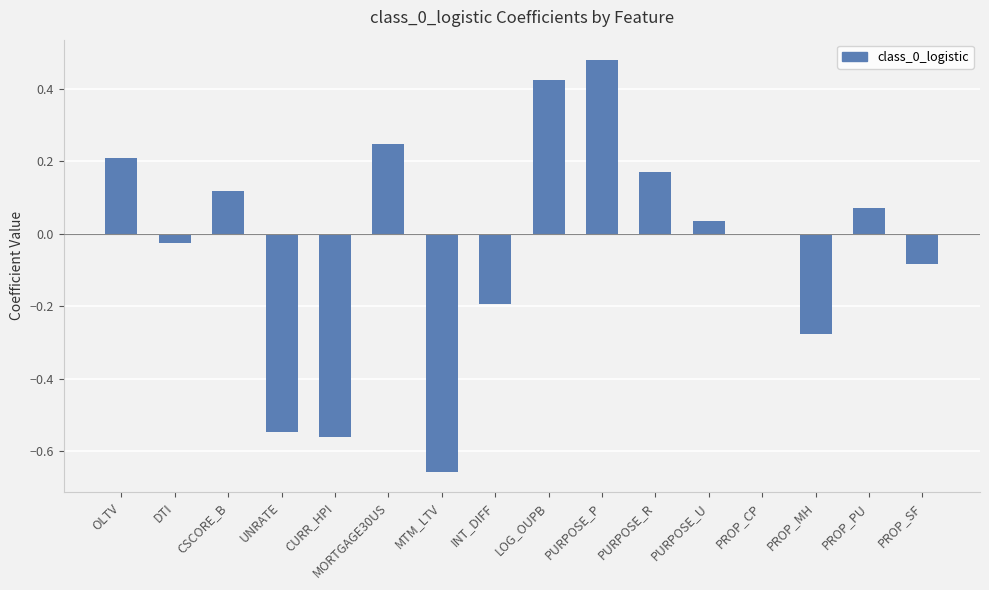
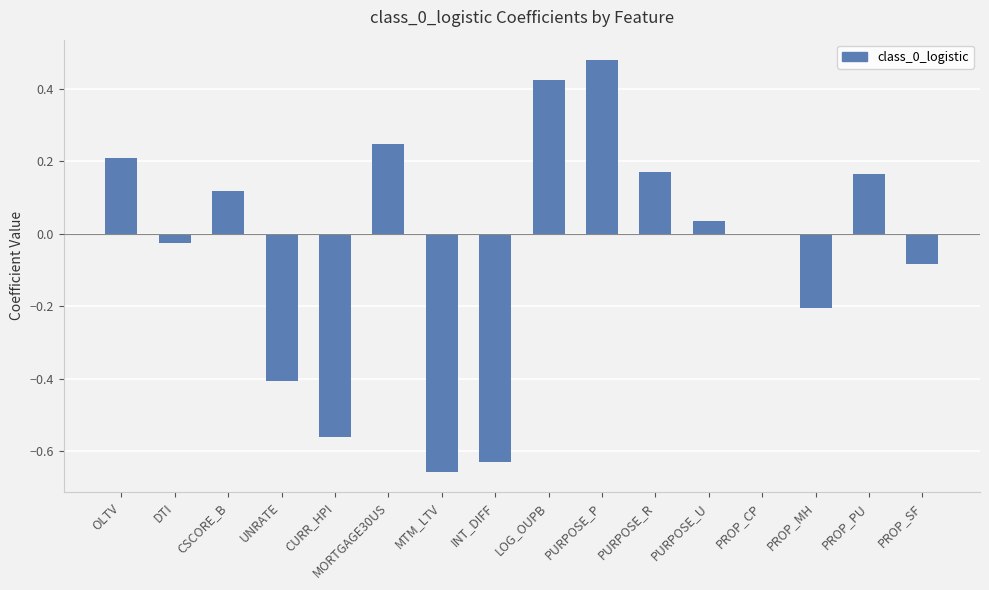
UNRATE: -0.55 -> -0.41
INT_DIFF: -0.19 -> -0.63
PROP_MH: -0.28 -> -0.20
PROP_PU: 0.07 -> 0.17
